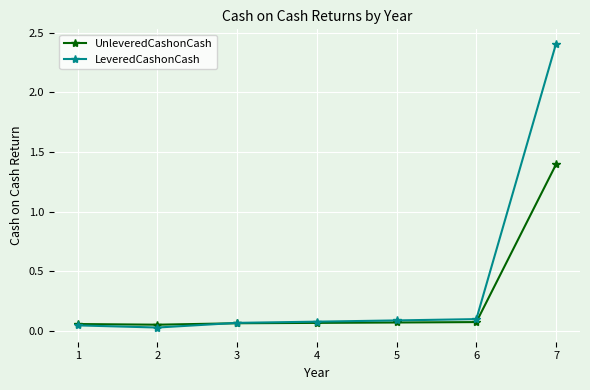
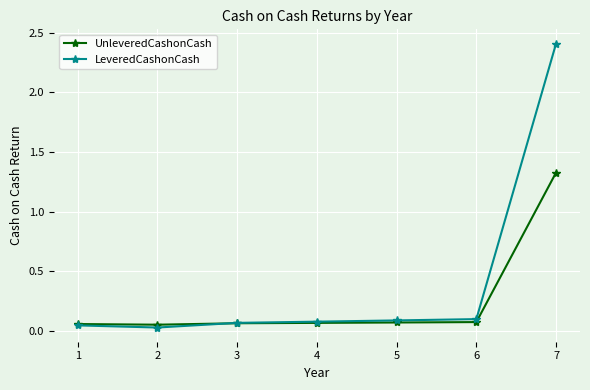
UnleveredCashonCash, 7: 1.40 -> 1.33
